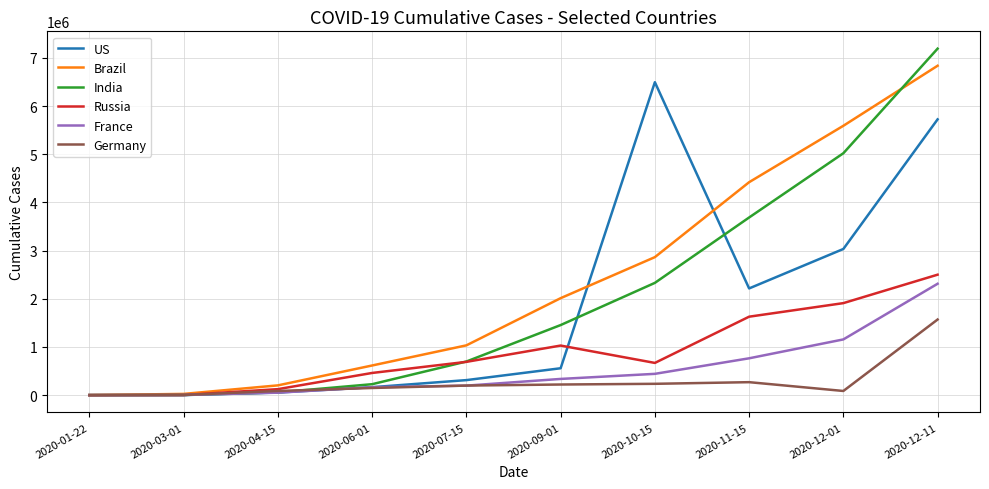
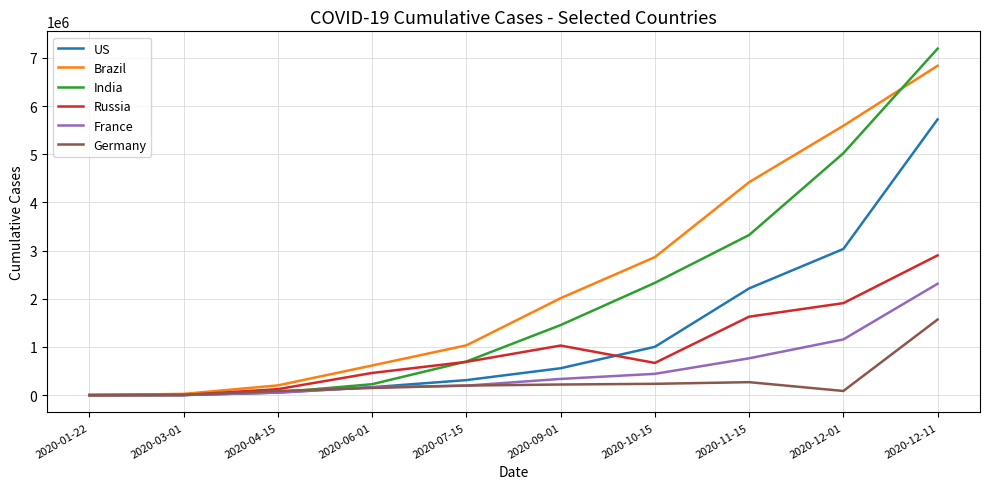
US, 2020-10-15: 6500000 -> 1000000
India, 2020-11-15: 3700000 -> 3300000
Russia, 2020-12-11: 2500000 -> 2900000
